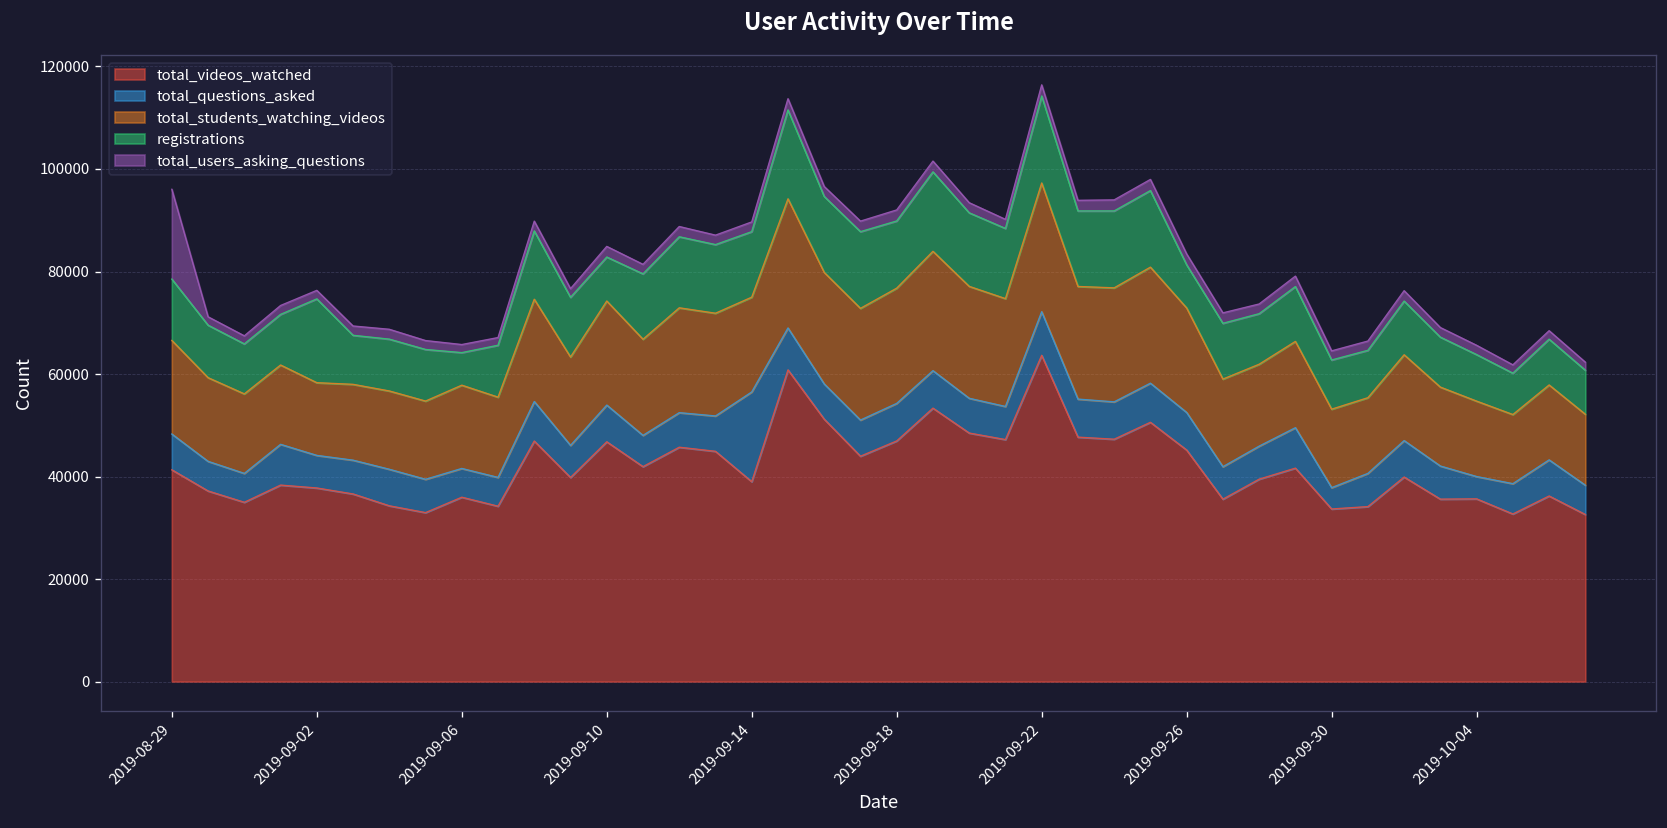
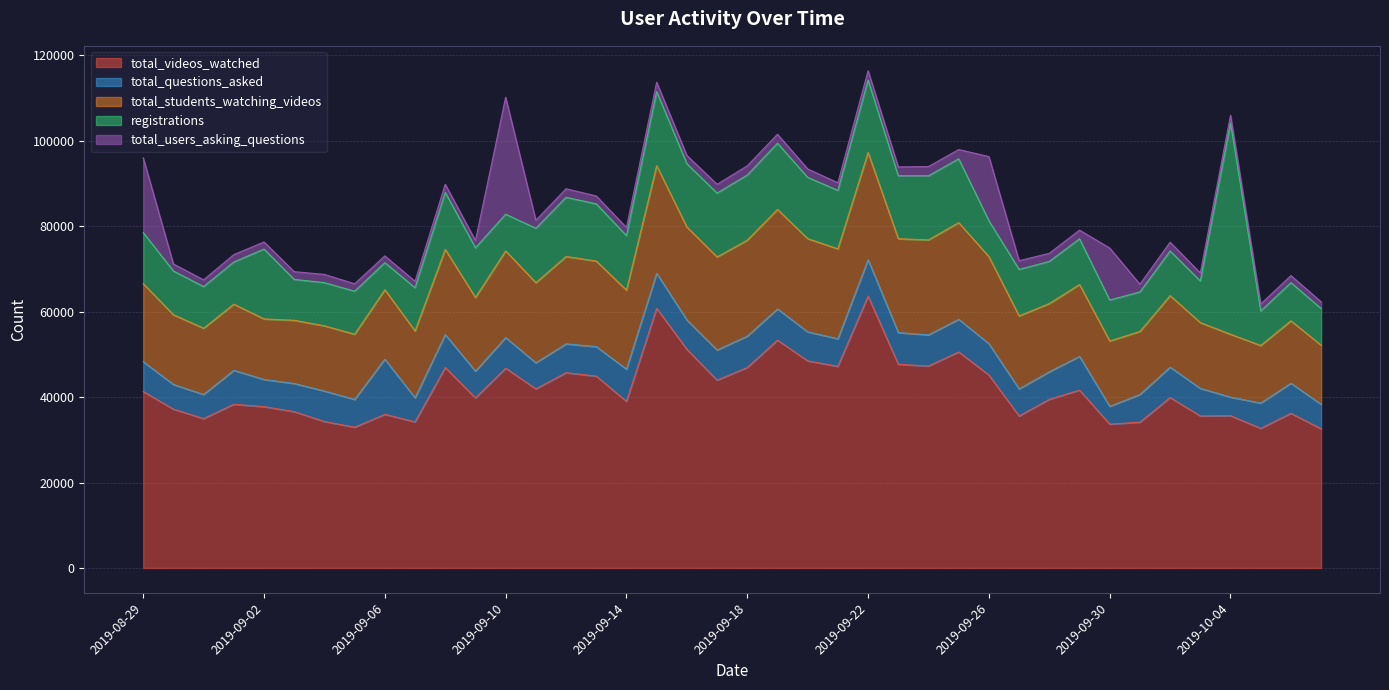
total_questions_asked, 2019-09-06: 6000 -> 13000
total_users_asking_questions, 2019-09-10: 2000 -> 27000
total_questions_asked, 2019-09-14: 18000 -> 8000
registrations, 2019-09-18: 13000 -> 15000
total_users_asking_questions, 2019-09-26: 2000 -> 15000
total_users_asking_questions, 2019-09-30: 2000 -> 12000
registrations, 2019-10-04: 9000 -> 49000
